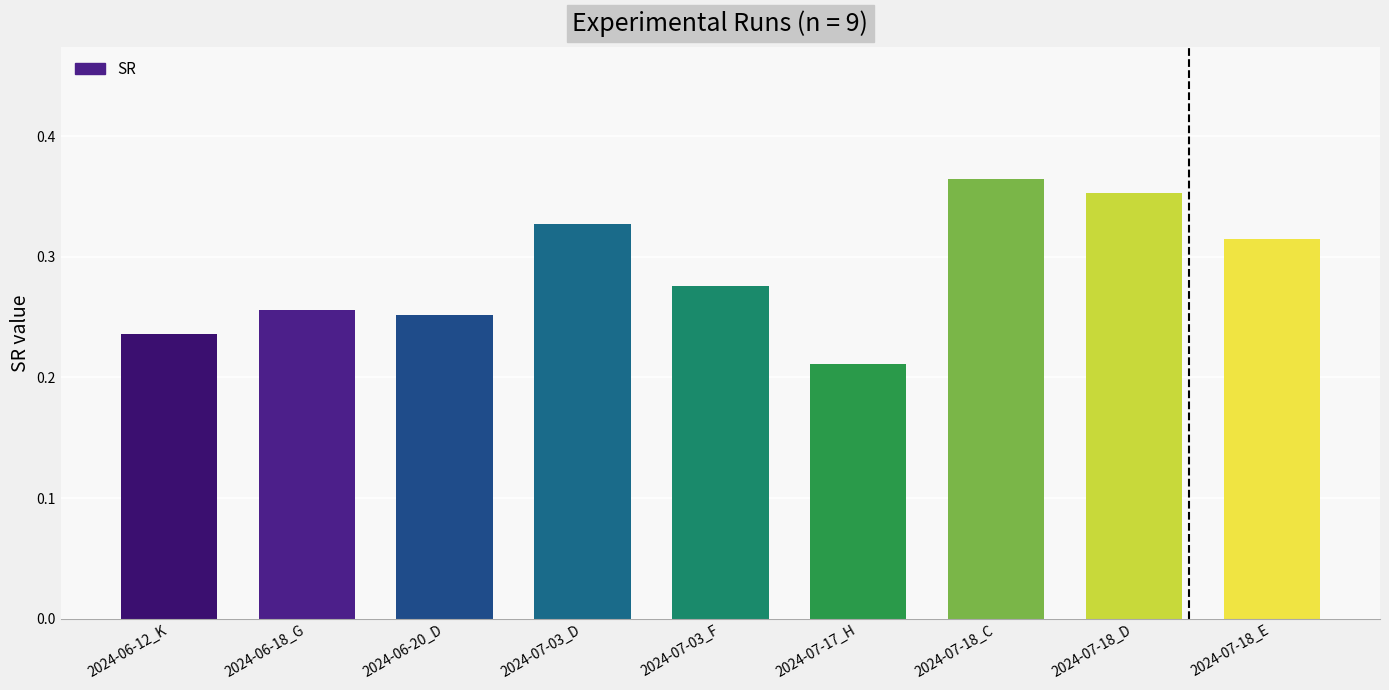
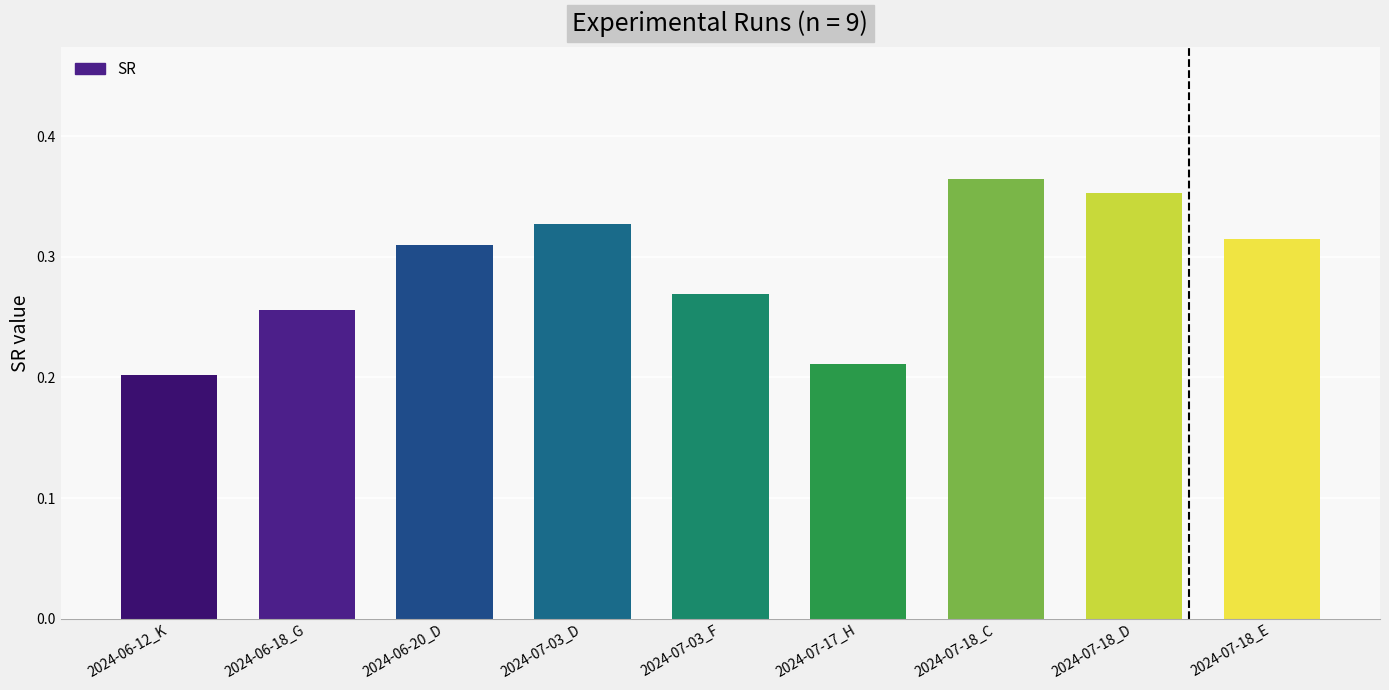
2024-06-12_K: 0.236 -> 0.202
2024-06-20_D: 0.252 -> 0.310
2024-07-03_F: 0.276 -> 0.269
